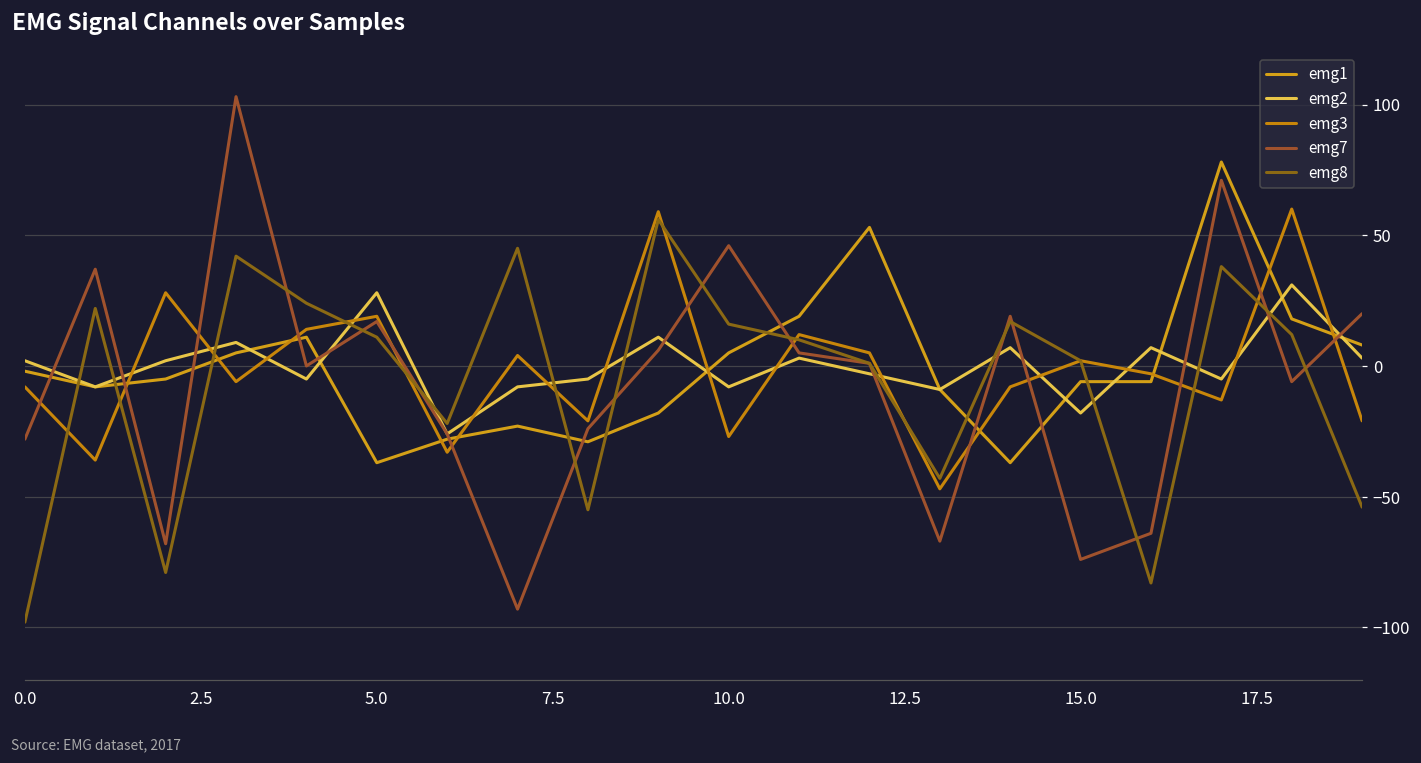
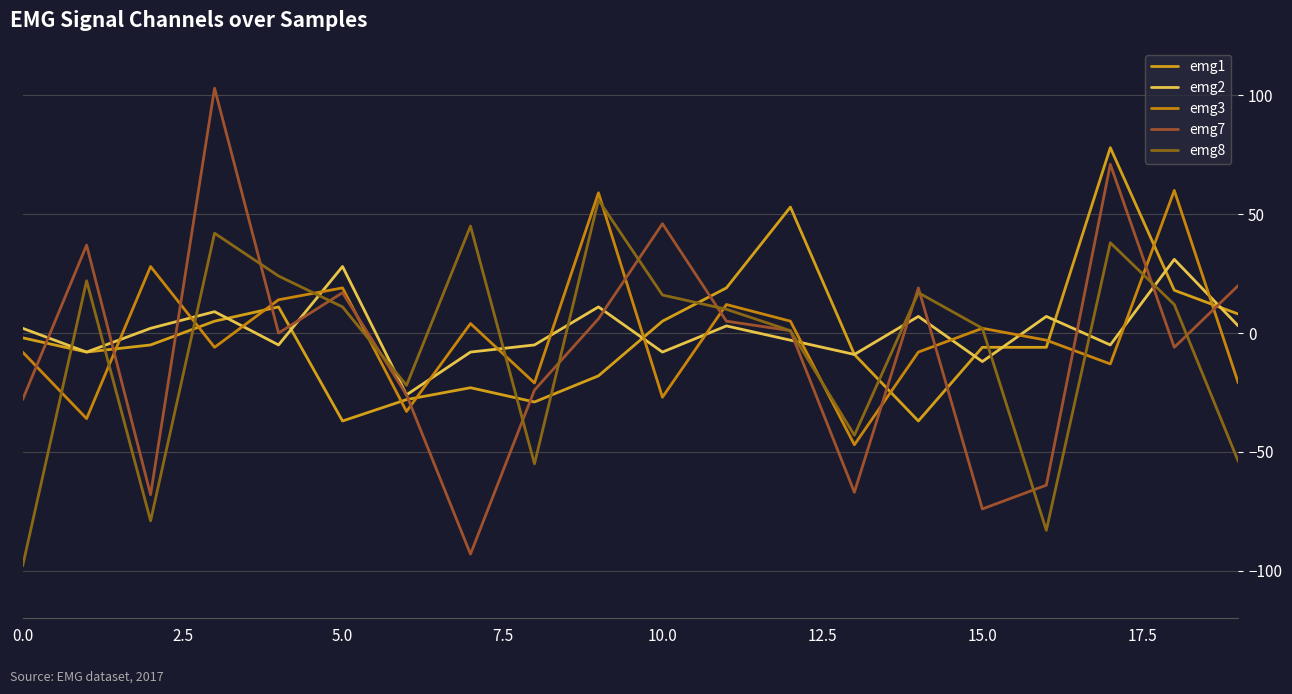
emg2, 15.0: -18 -> -12
